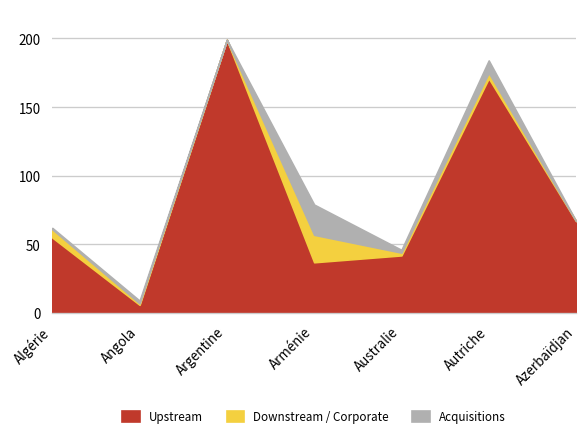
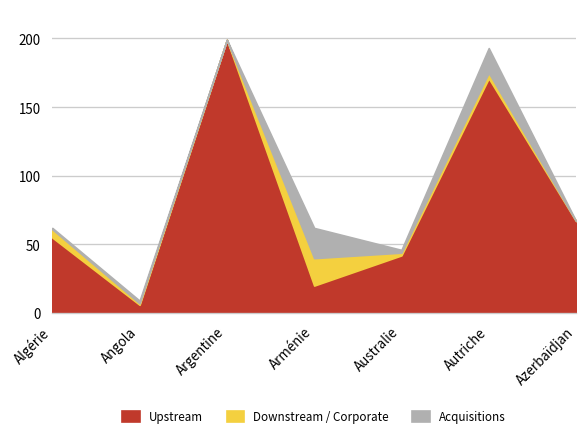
Upstream, Arménie: 37 -> 20
Acquisitions, Autriche: 9 -> 18
